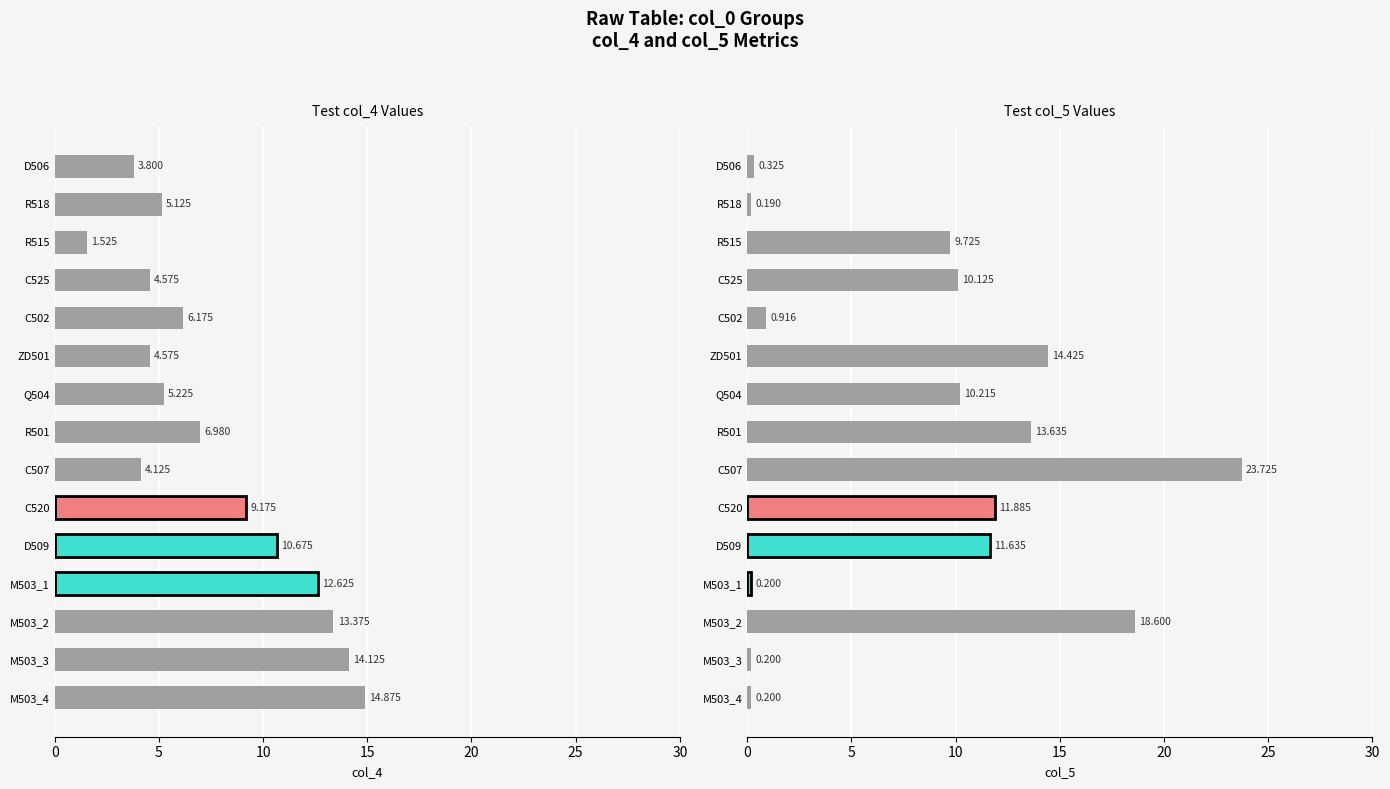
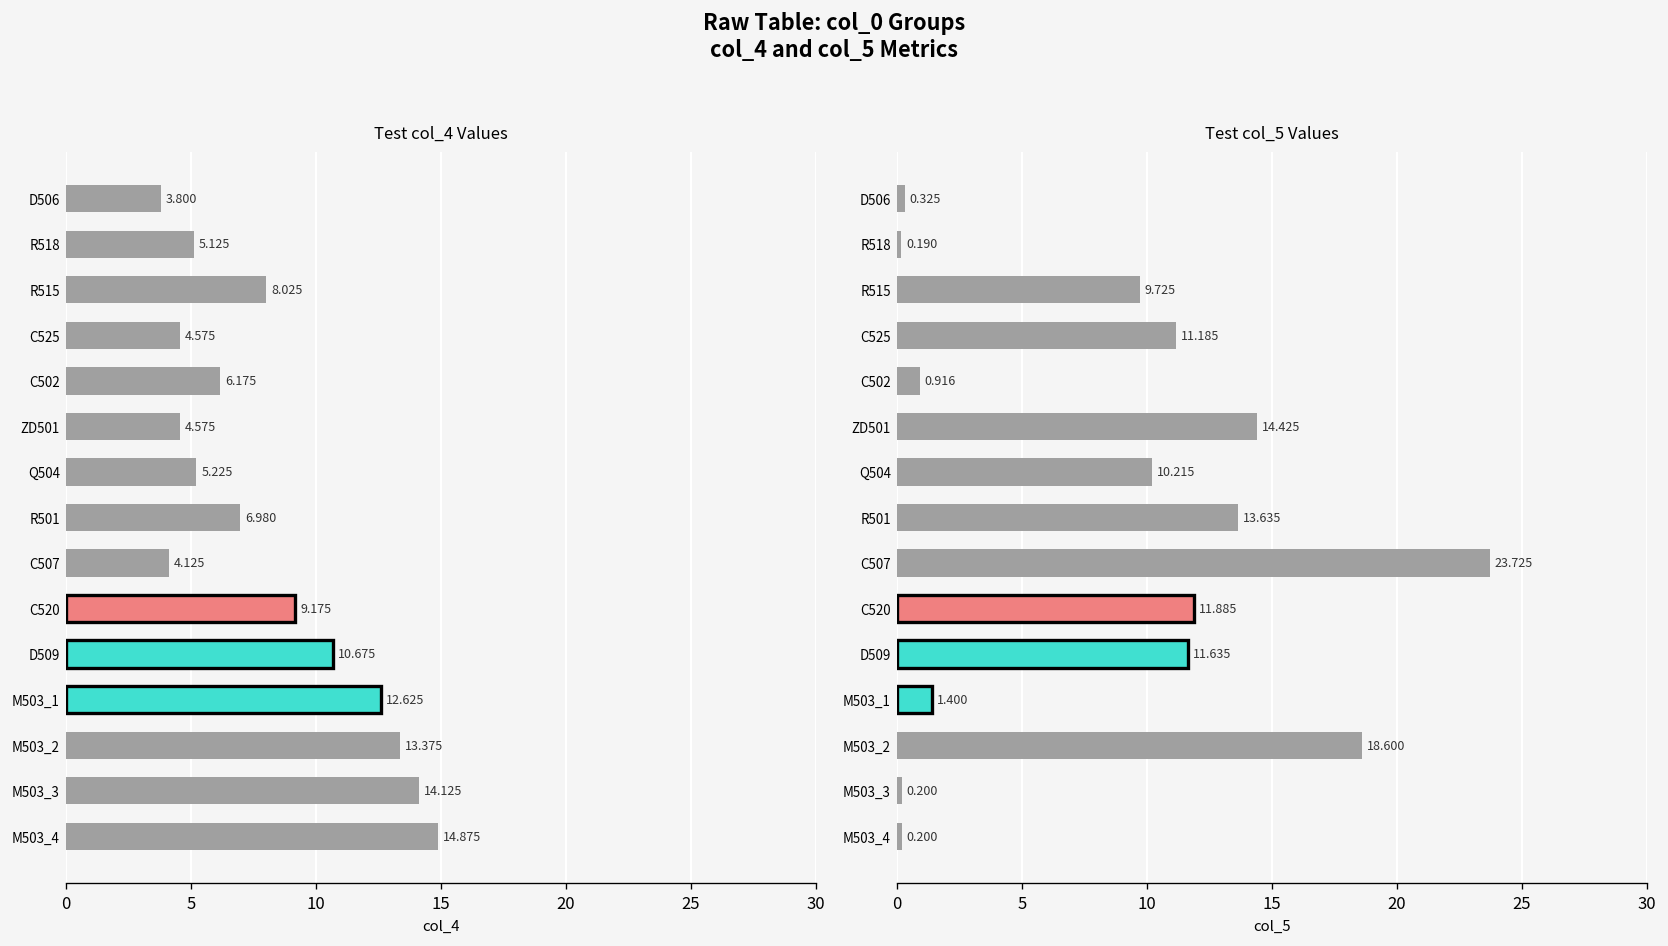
Test col_4 Values, R515: 1.525 -> 8.025
Test col_5 Values, C525: 10.125 -> 11.185
Test col_5 Values, M503_1: 0.200 -> 1.400
